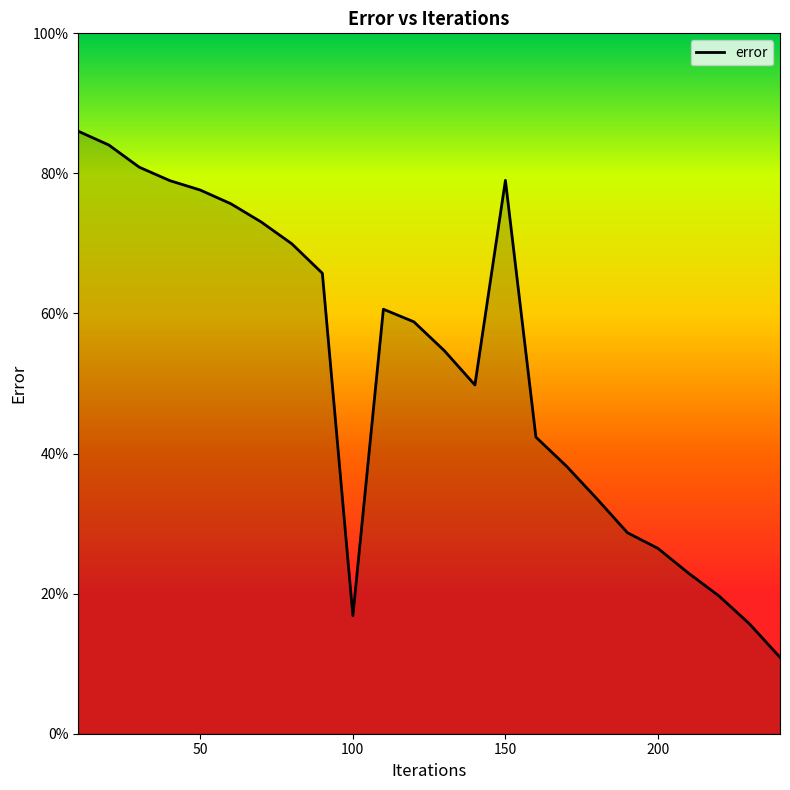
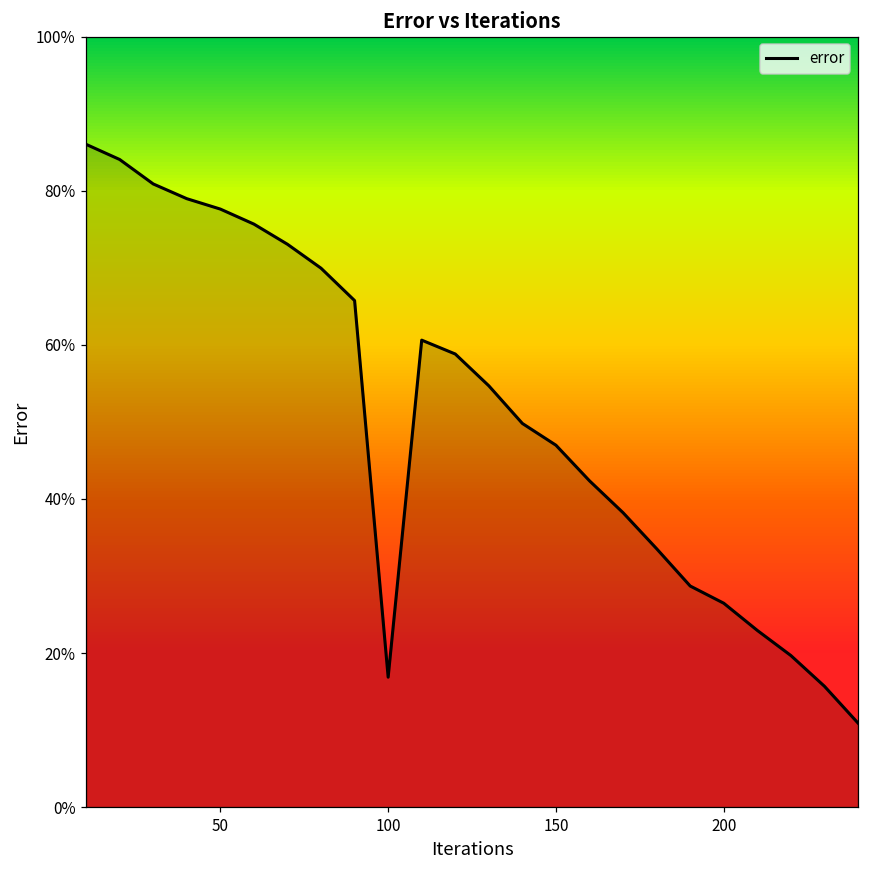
150: 79% -> 47%
